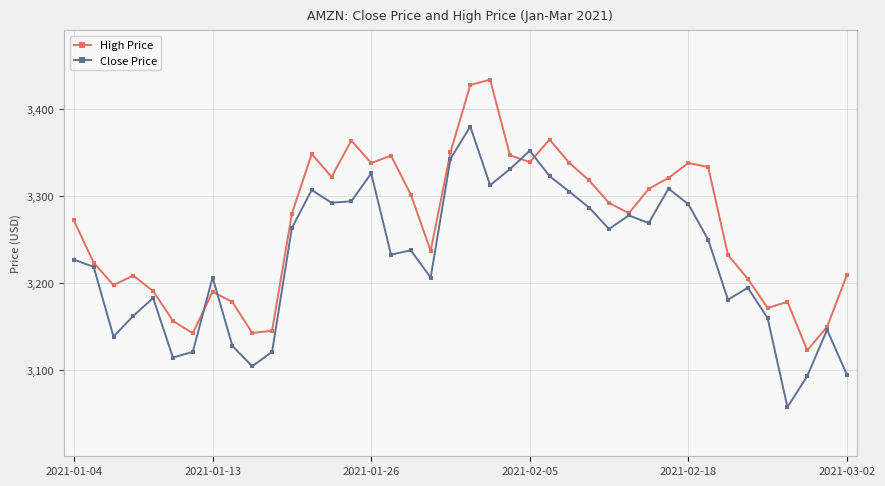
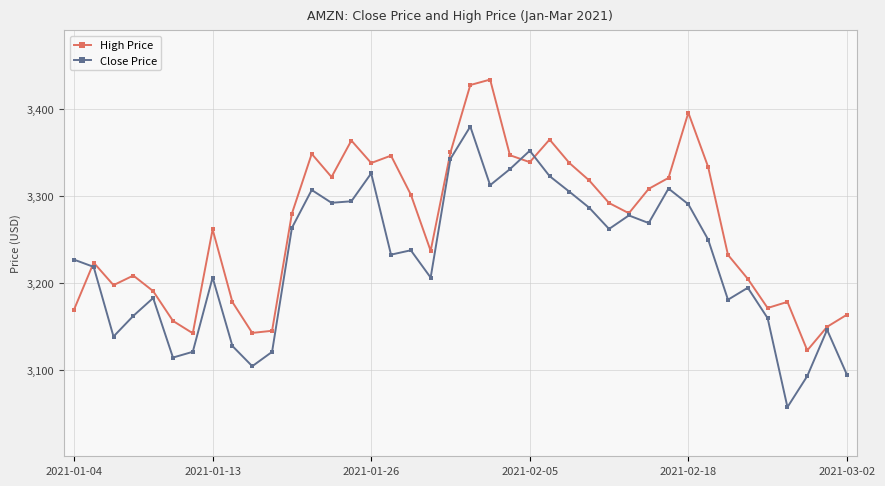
High Price, 2021-01-04: 3,270 -> 3,170
High Price, 2021-01-13: 3,190 -> 3,260
High Price, 2021-02-18: 3,340 -> 3,400
High Price, 2021-03-02: 3,210 -> 3,160
